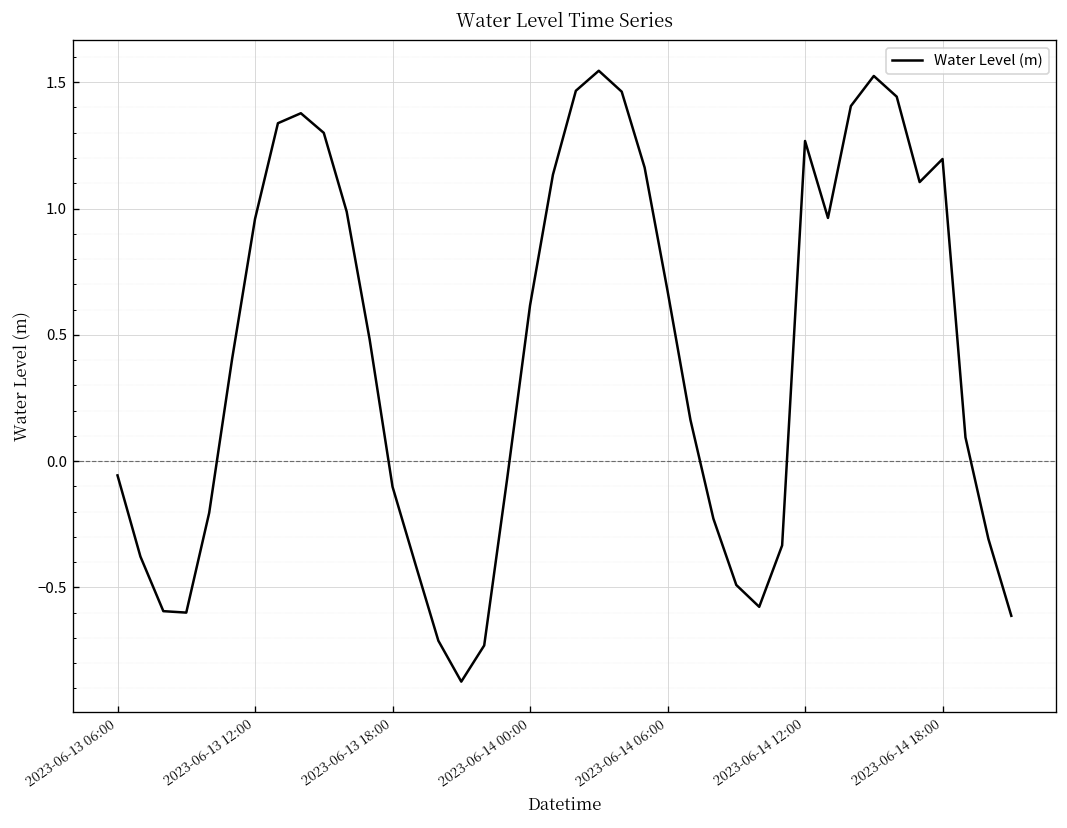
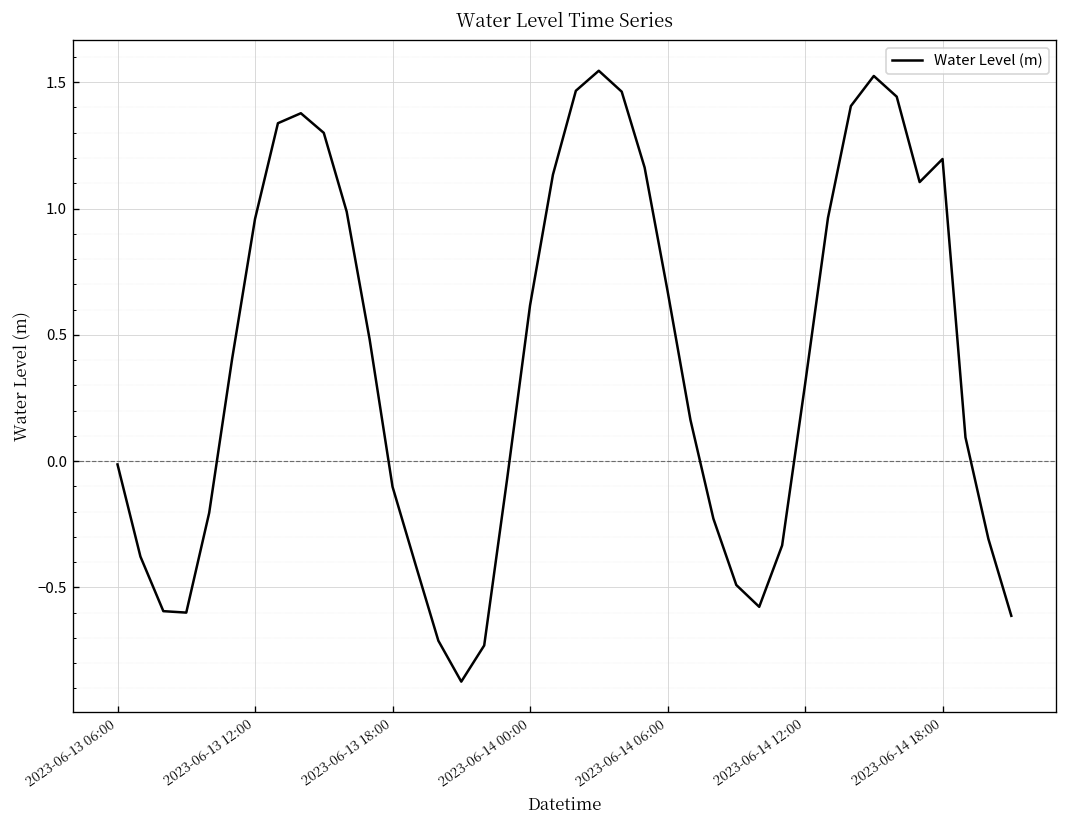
2023-06-13 06:00: -0.06 -> -0.01
2023-06-14 12:00: 1.27 -> 0.30
